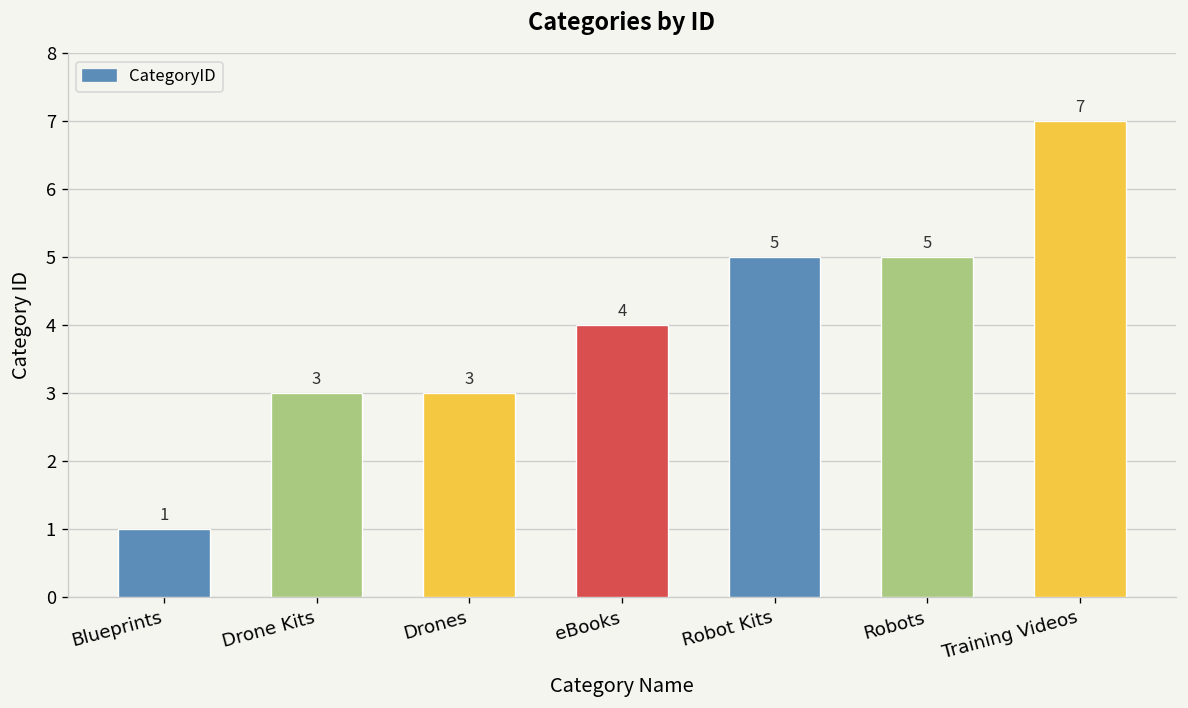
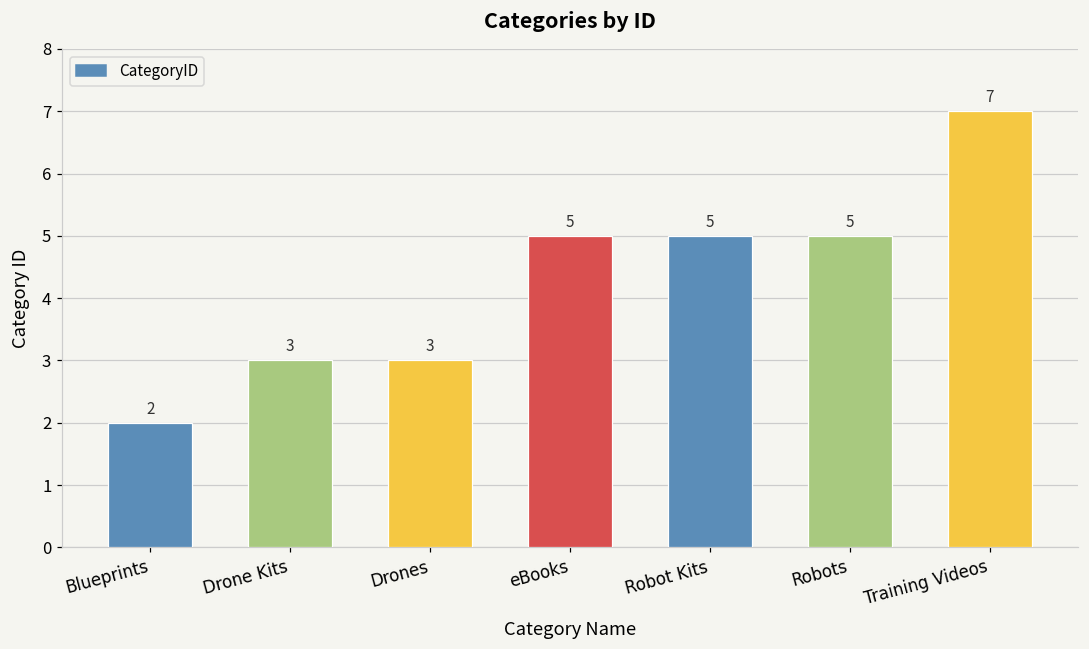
Blueprints: 1 -> 2
eBooks: 4 -> 5
